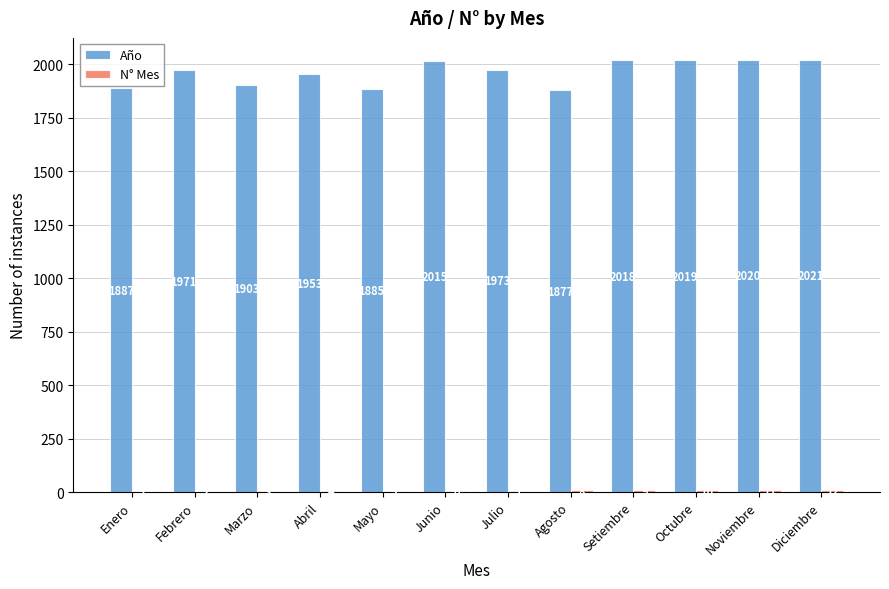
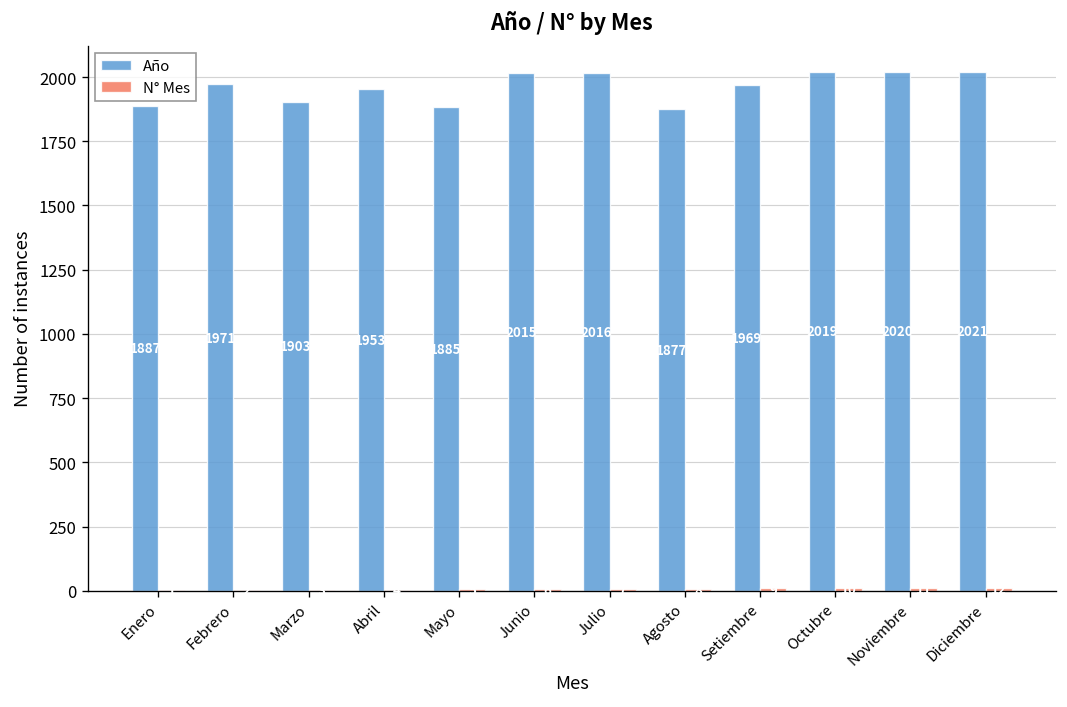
Año, Julio: 1973 -> 2016
Año, Setiembre: 2018 -> 1969
